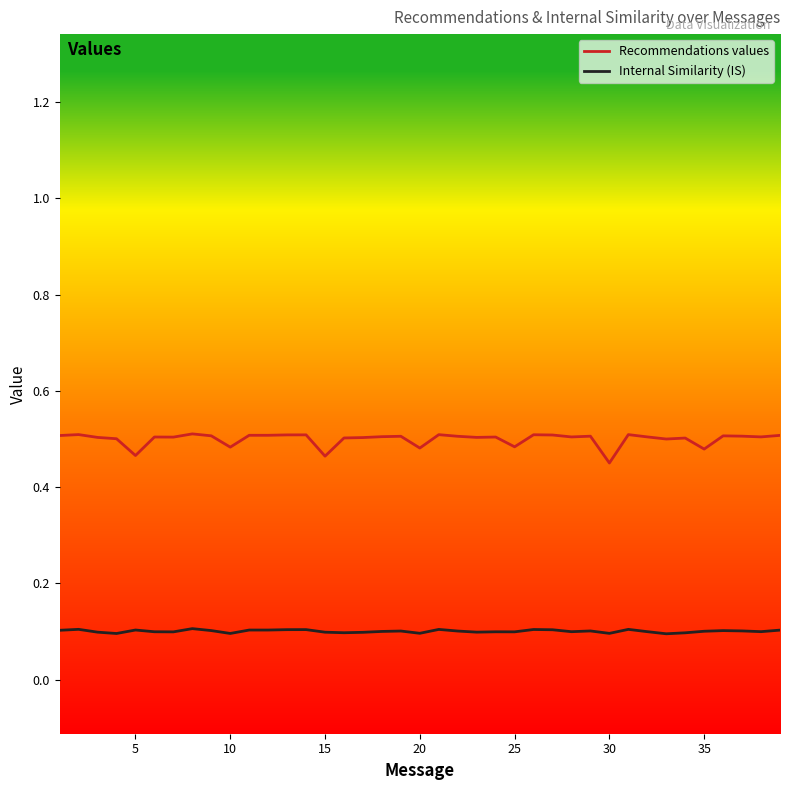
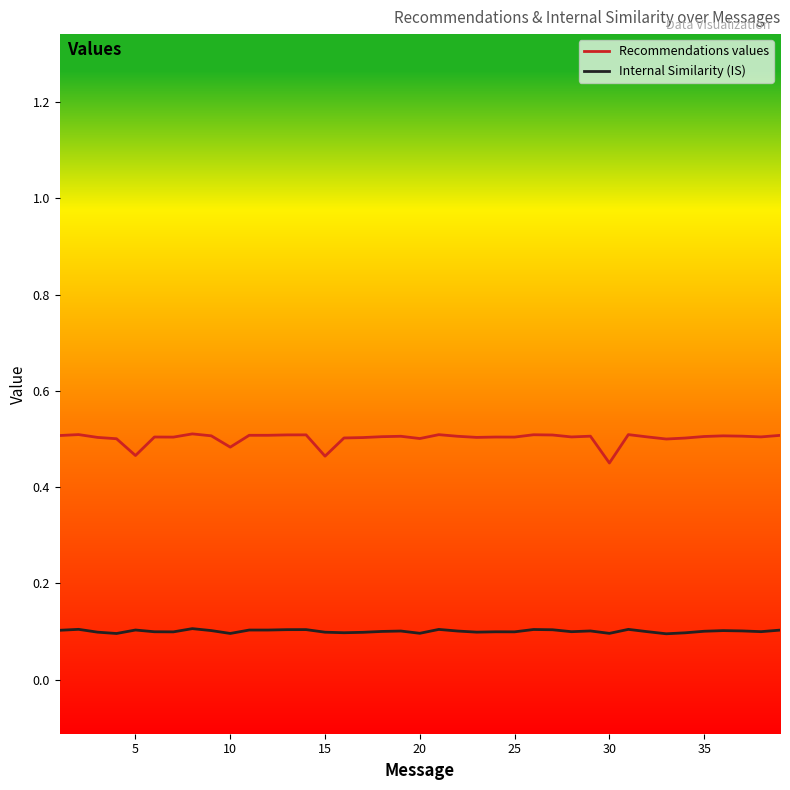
Recommendations values, 20: 0.48 -> 0.50
Recommendations values, 25: 0.48 -> 0.50
Recommendations values, 35: 0.48 -> 0.51
